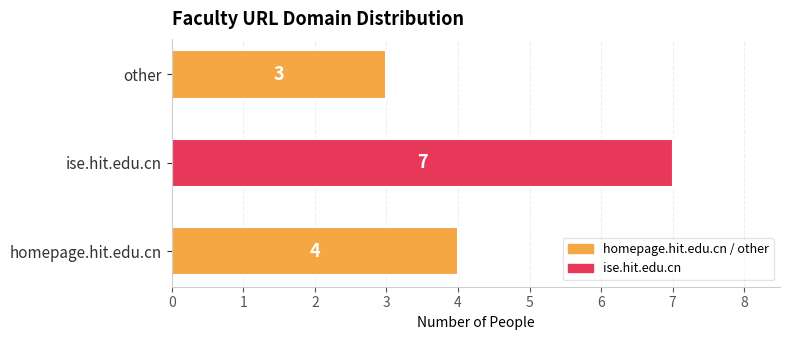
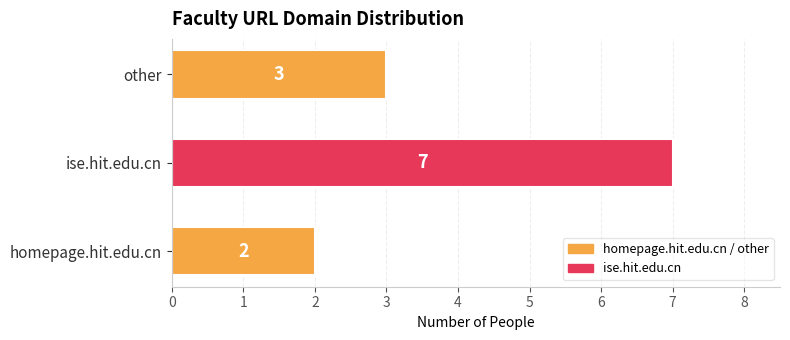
homepage.hit.edu.cn: 4 -> 2
